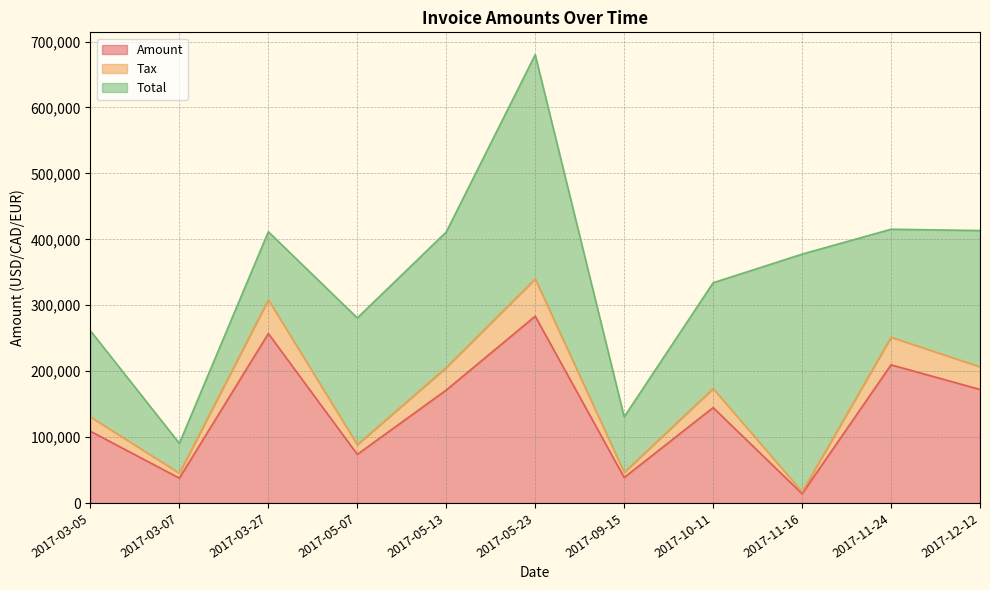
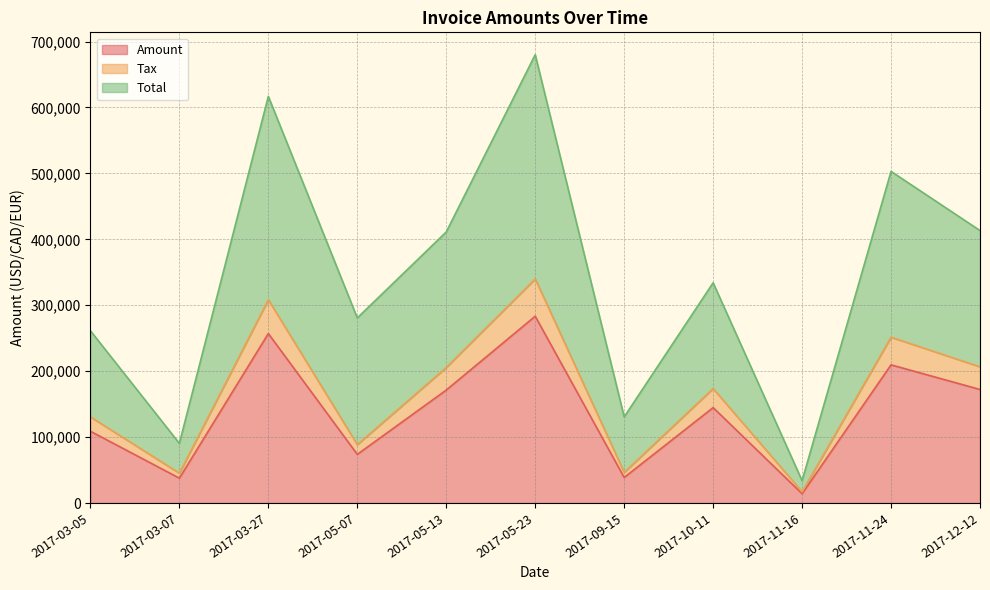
Total, 2017-03-27: 100,000 -> 310,000
Total, 2017-11-16: 360,000 -> 20,000
Total, 2017-11-24: 160,000 -> 250,000
